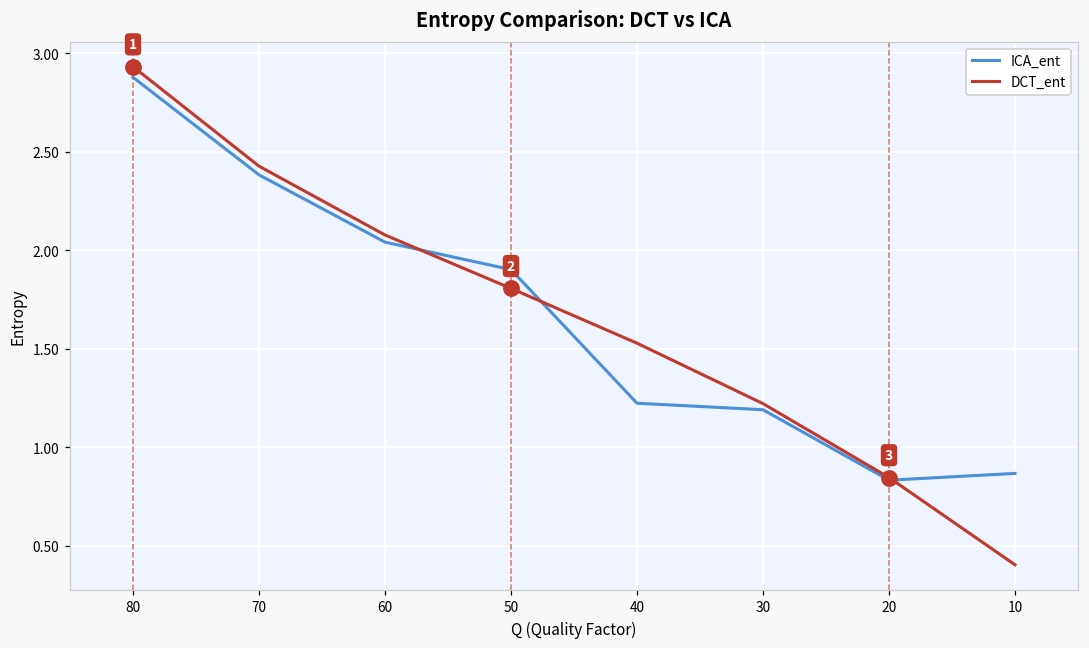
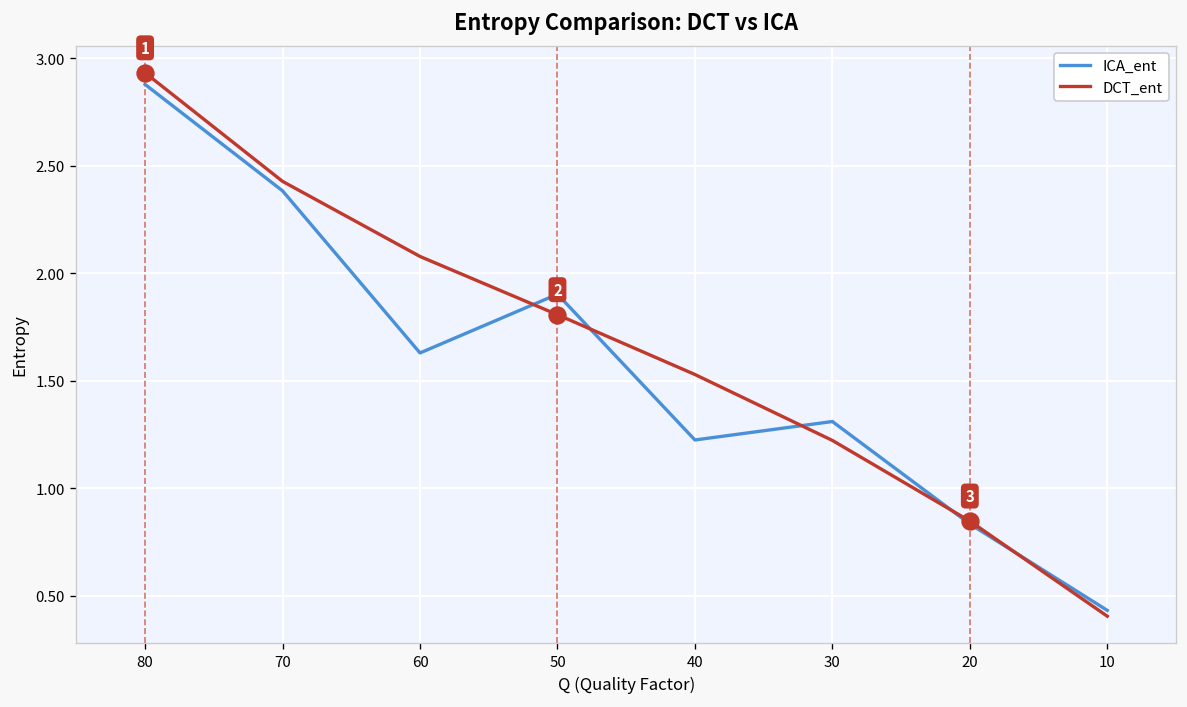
ICA_ent, 60: 2.04 -> 1.63
ICA_ent, 30: 1.19 -> 1.31
ICA_ent, 10: 0.87 -> 0.43
